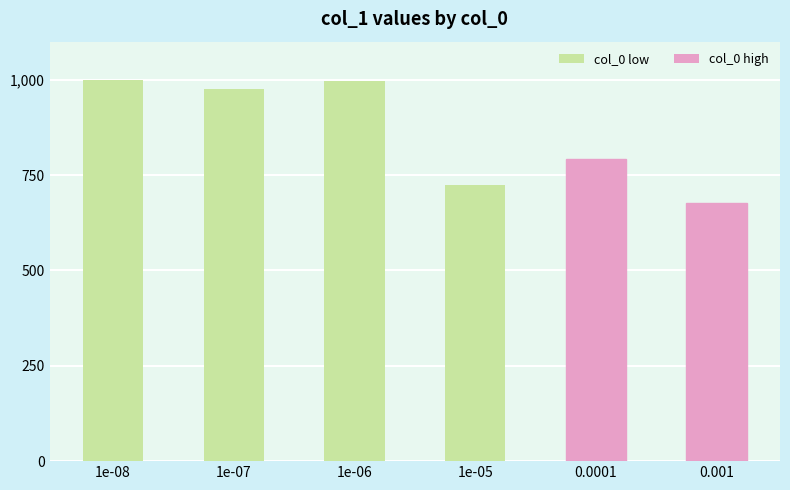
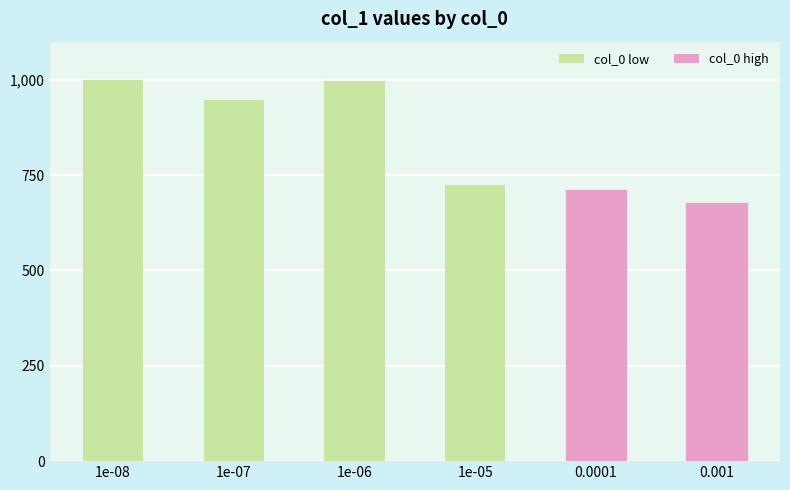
1e-07: 980 -> 950
0.0001: 790 -> 710
